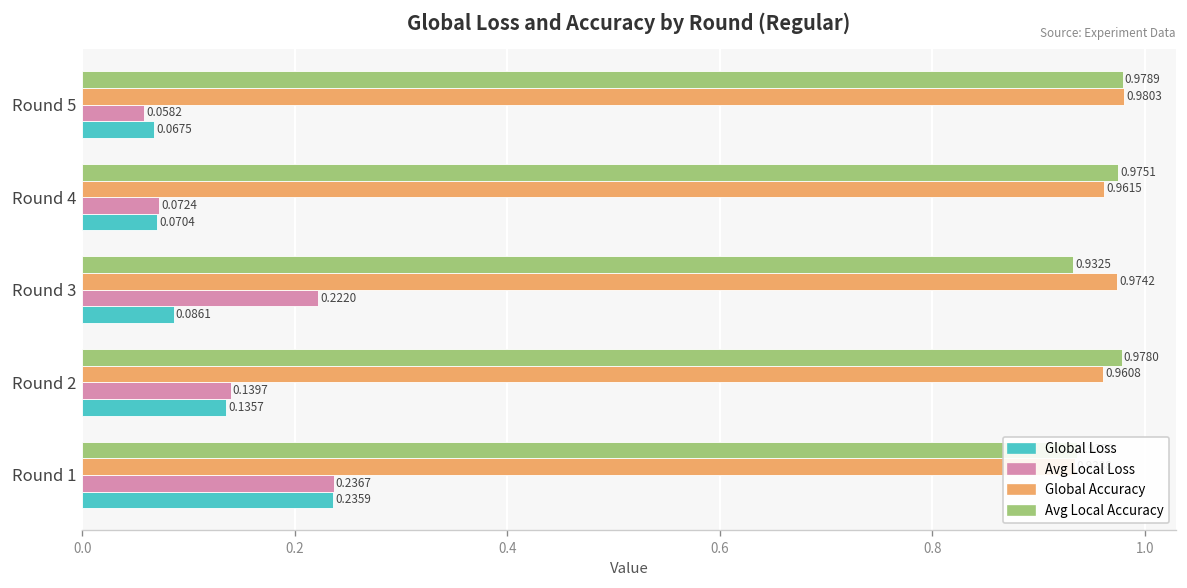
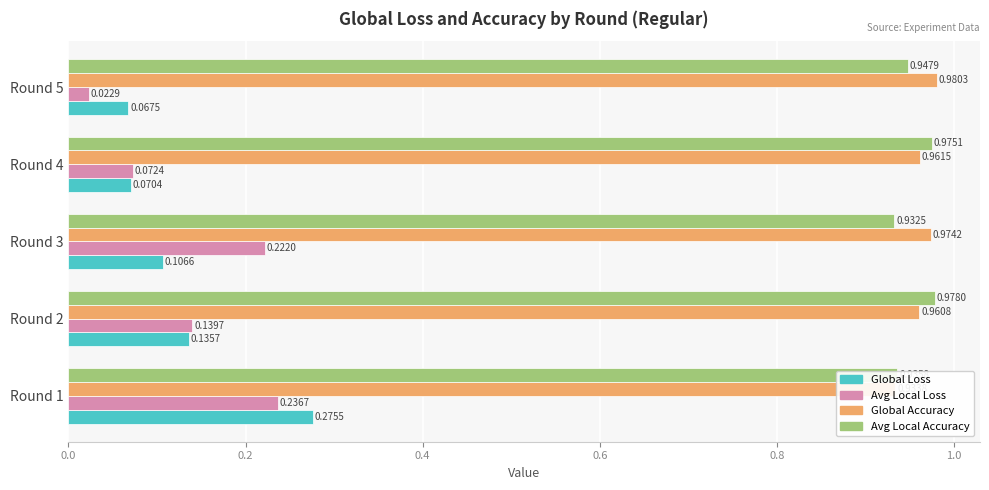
Avg Local Accuracy, Round 5: 0.9789 -> 0.9479
Avg Local Loss, Round 5: 0.0582 -> 0.0229
Global Loss, Round 3: 0.0861 -> 0.1066
Global Loss, Round 1: 0.2359 -> 0.2755
